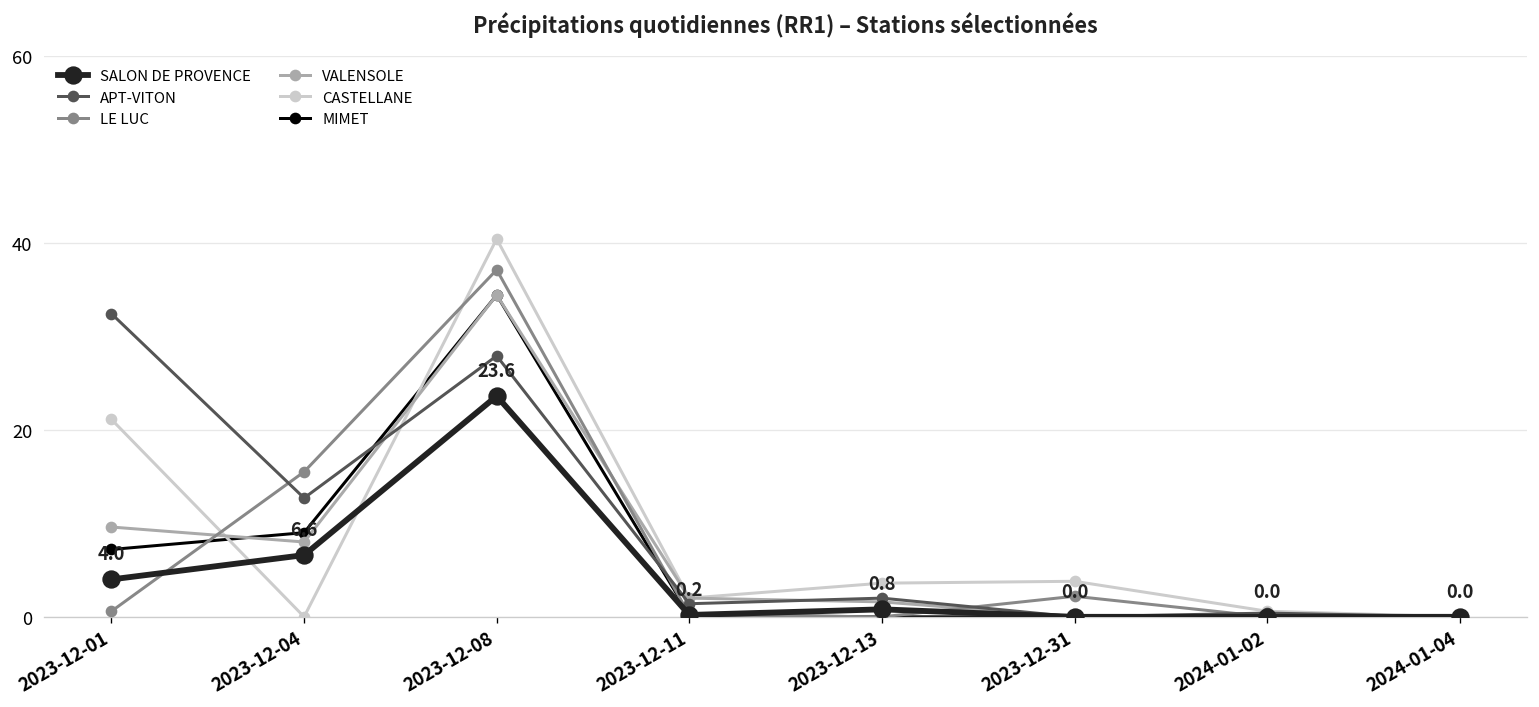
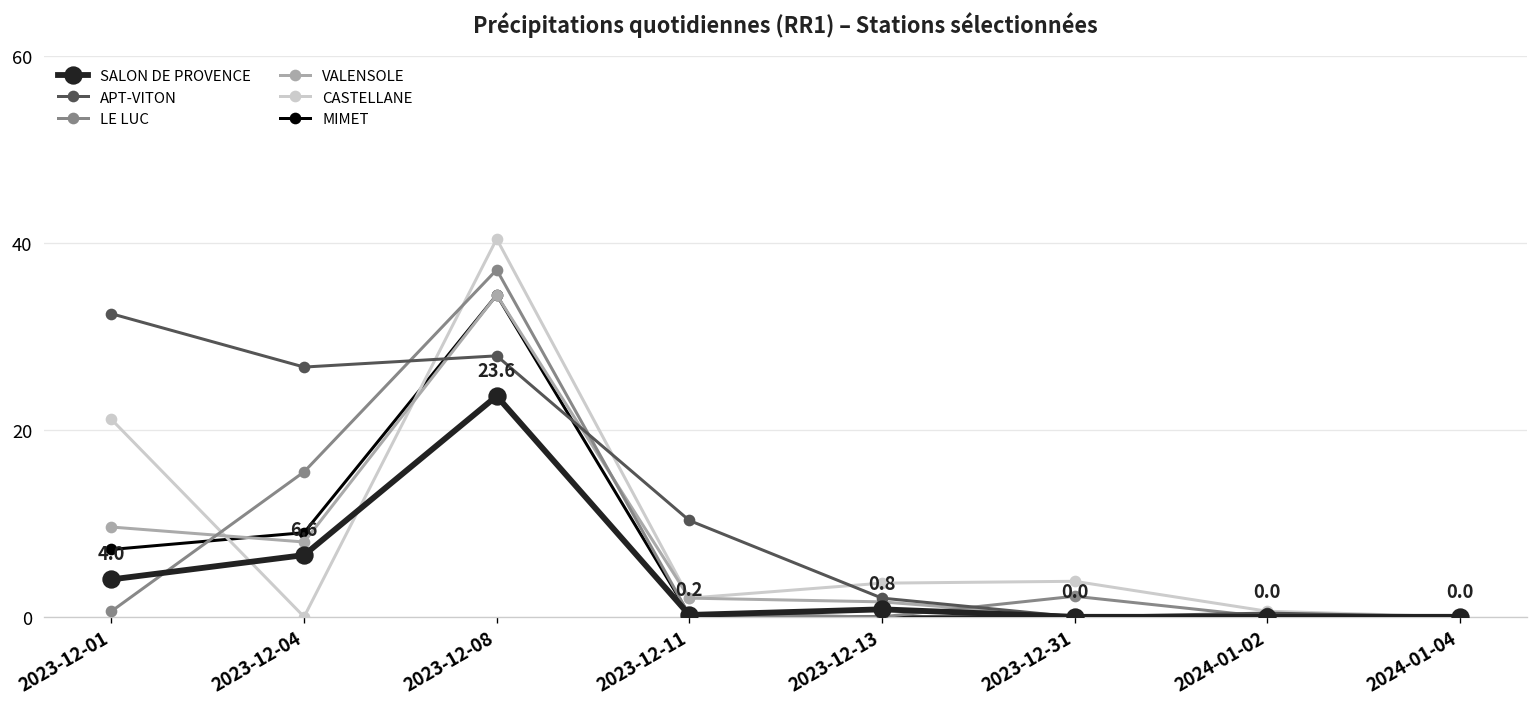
APT-VITON, 2023-12-04: 13 -> 27
APT-VITON, 2023-12-11: 1 -> 10
